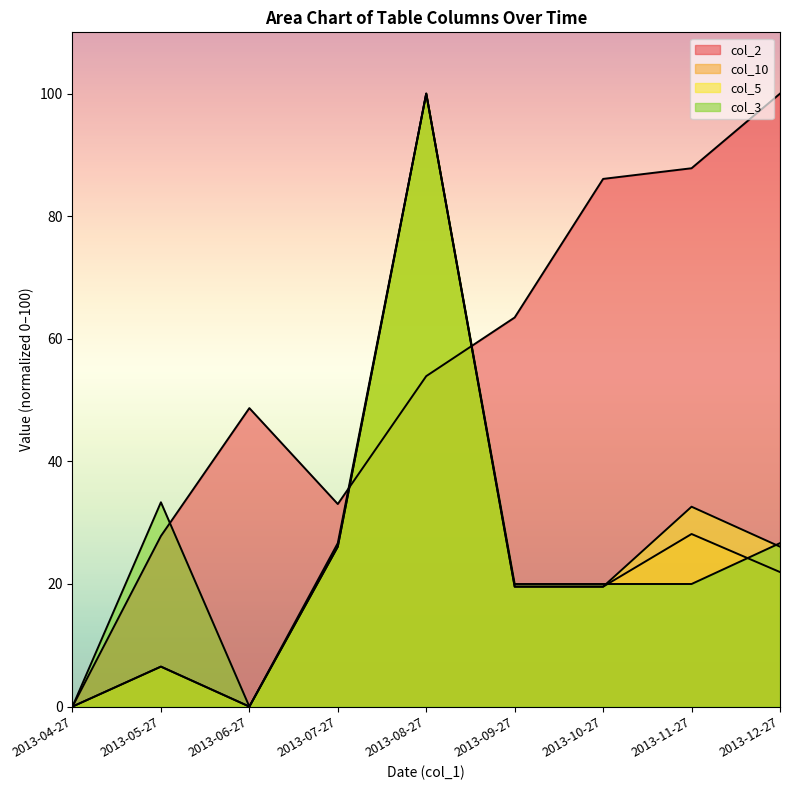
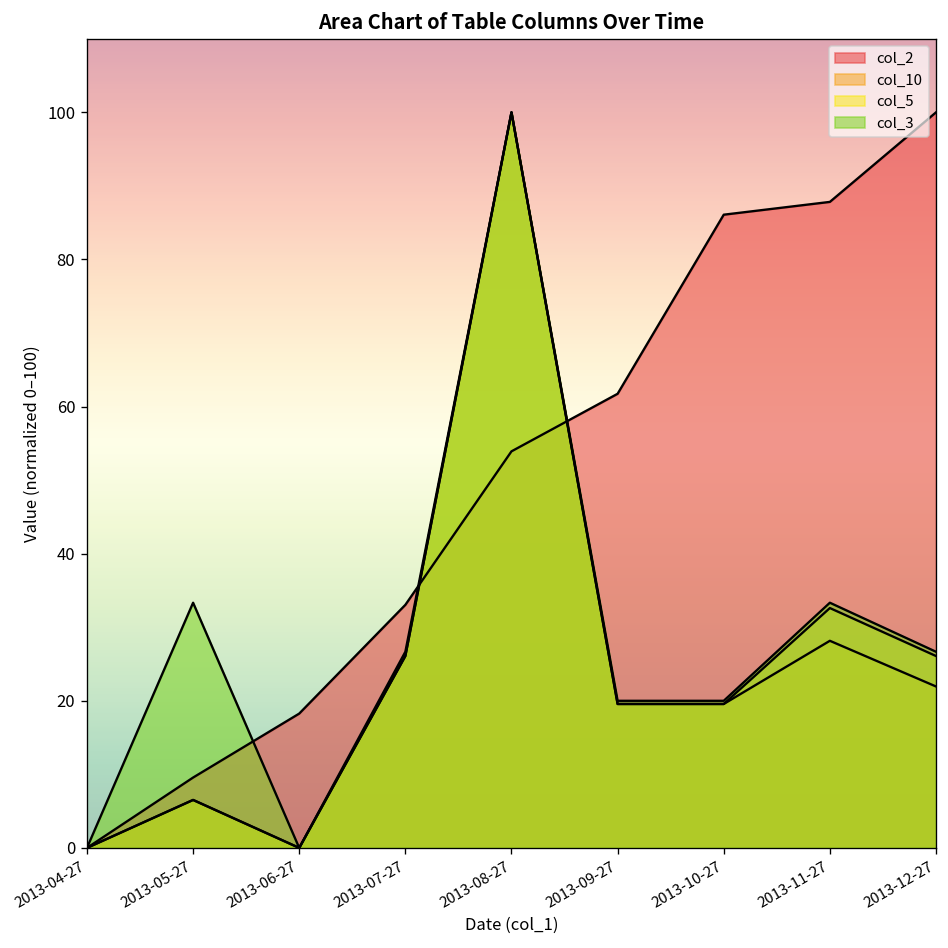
col_2, 2013-05-27: 28 -> 10
col_2, 2013-06-27: 49 -> 18
col_2, 2013-09-27: 63 -> 62
col_3, 2013-11-27: 20 -> 33
